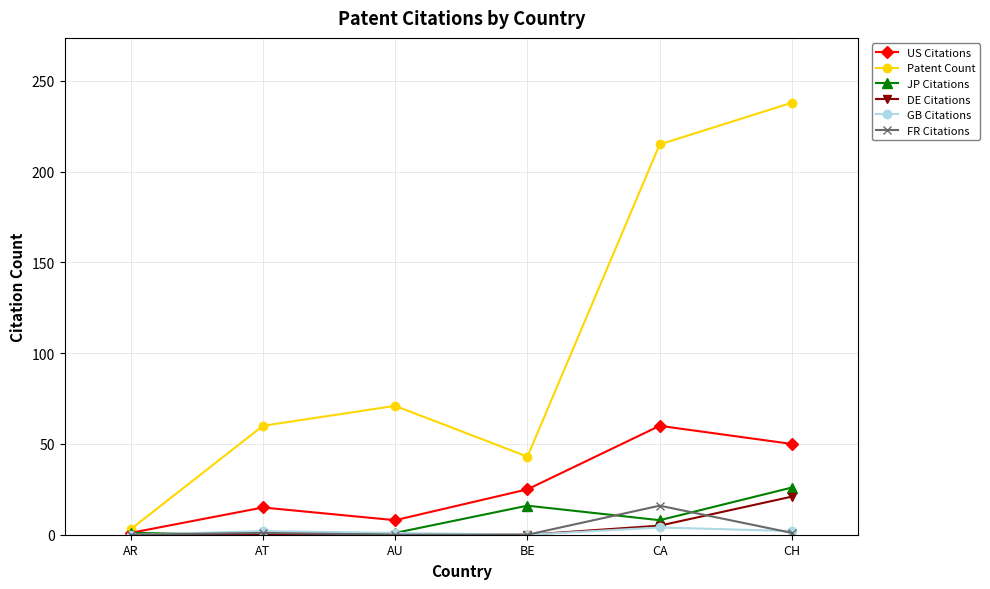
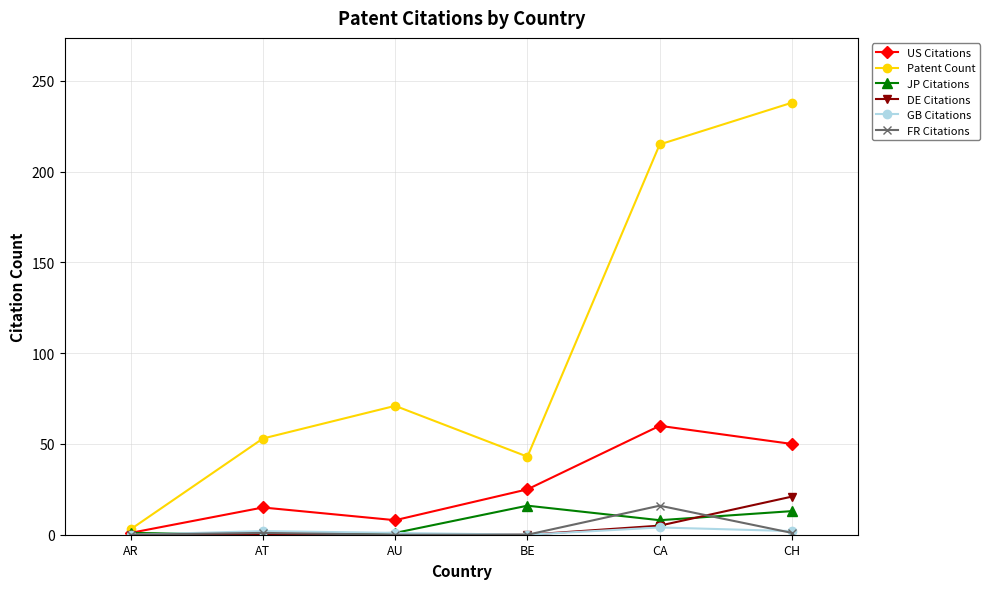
Patent Count, AT: 60 -> 53
JP Citations, CH: 26 -> 13
